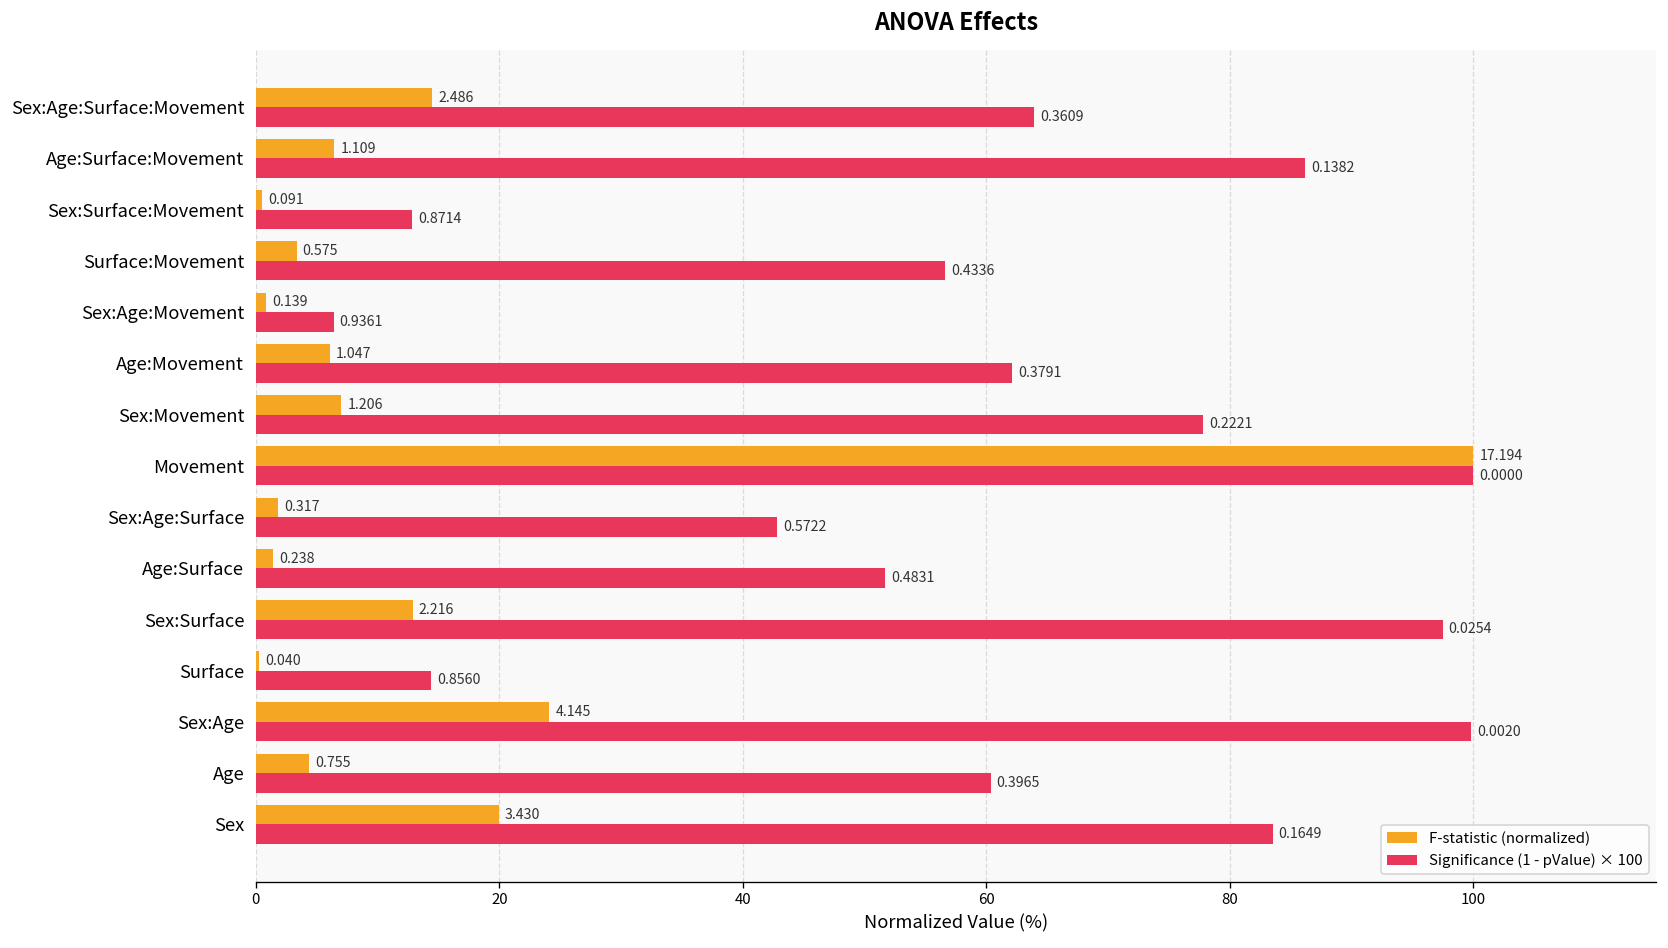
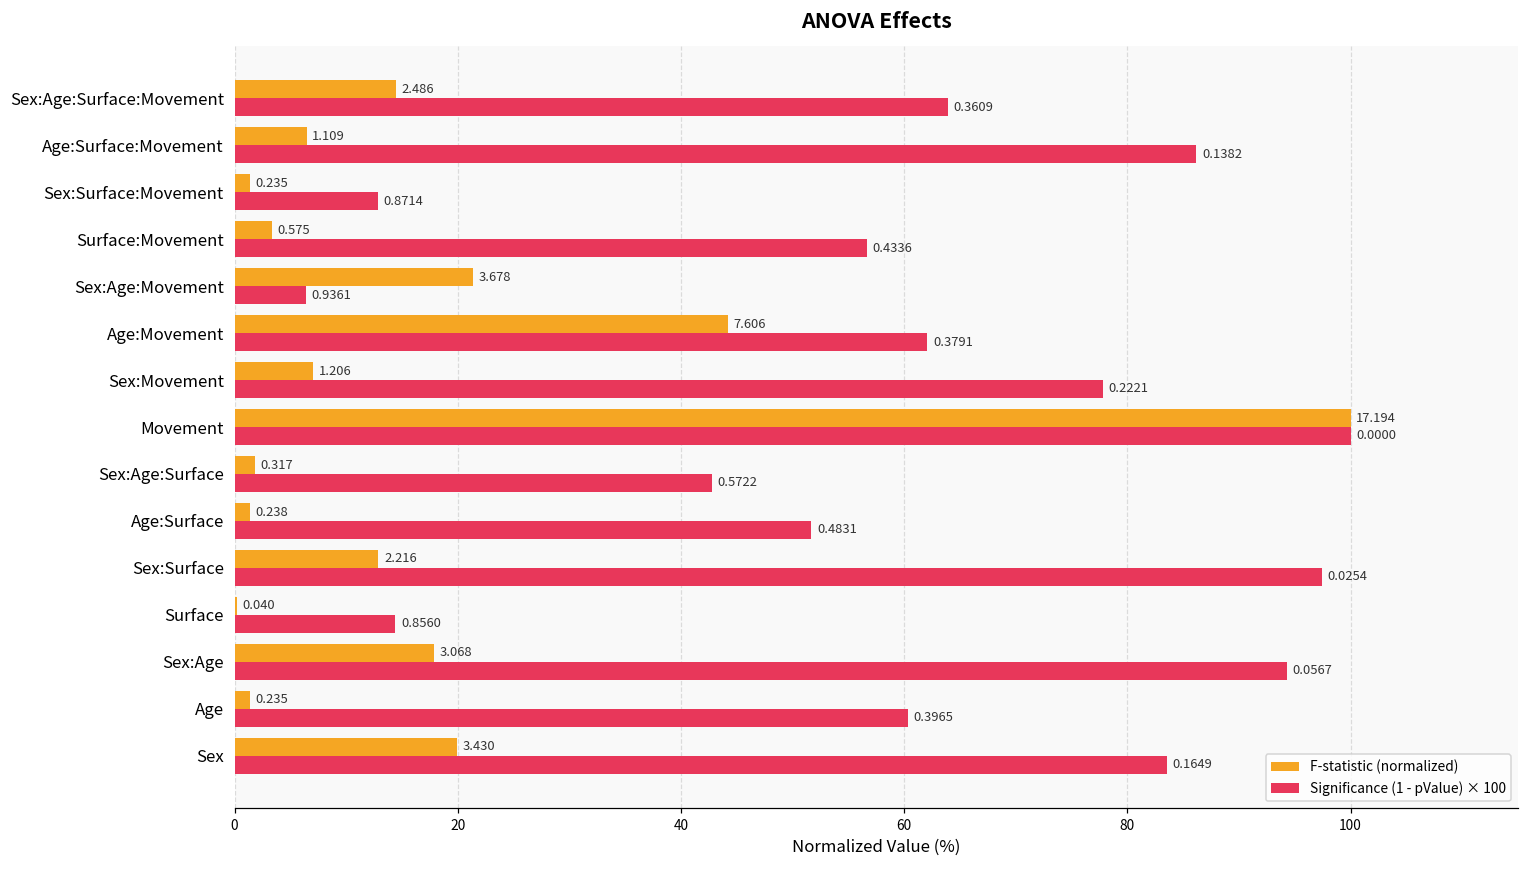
F-statistic (normalized), Sex:Surface:Movement: 0.091 -> 0.235
F-statistic (normalized), Sex:Age:Movement: 0.139 -> 3.678
F-statistic (normalized), Age:Movement: 1.047 -> 7.606
F-statistic (normalized), Sex:Age: 4.145 -> 3.068
Significance (1 - pValue) × 100, Sex:Age: 0.0020 -> 0.0567
F-statistic (normalized), Age: 0.755 -> 0.235
